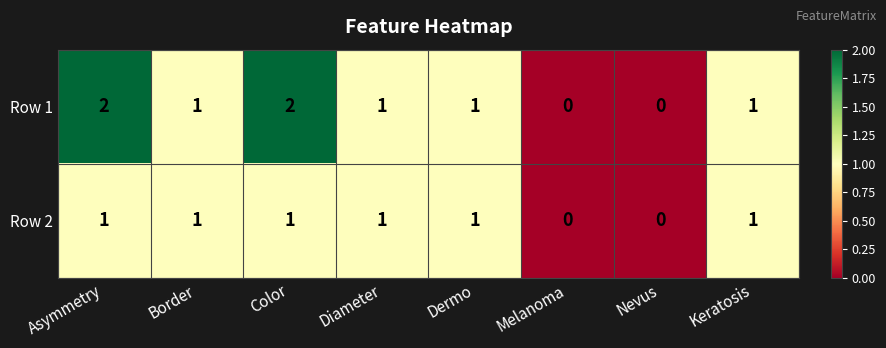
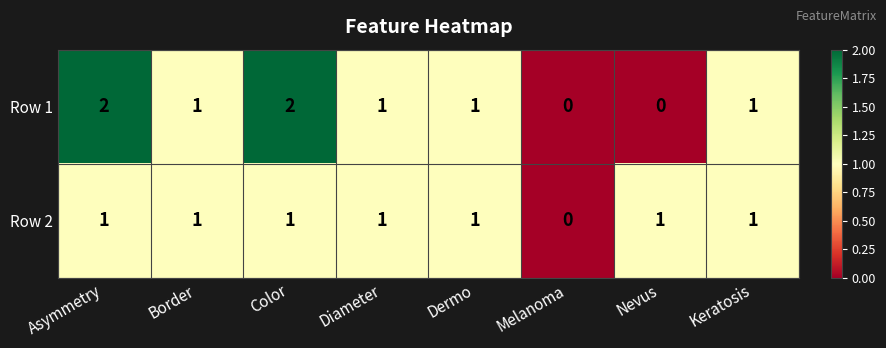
Row 2, Nevus: 0 -> 1
